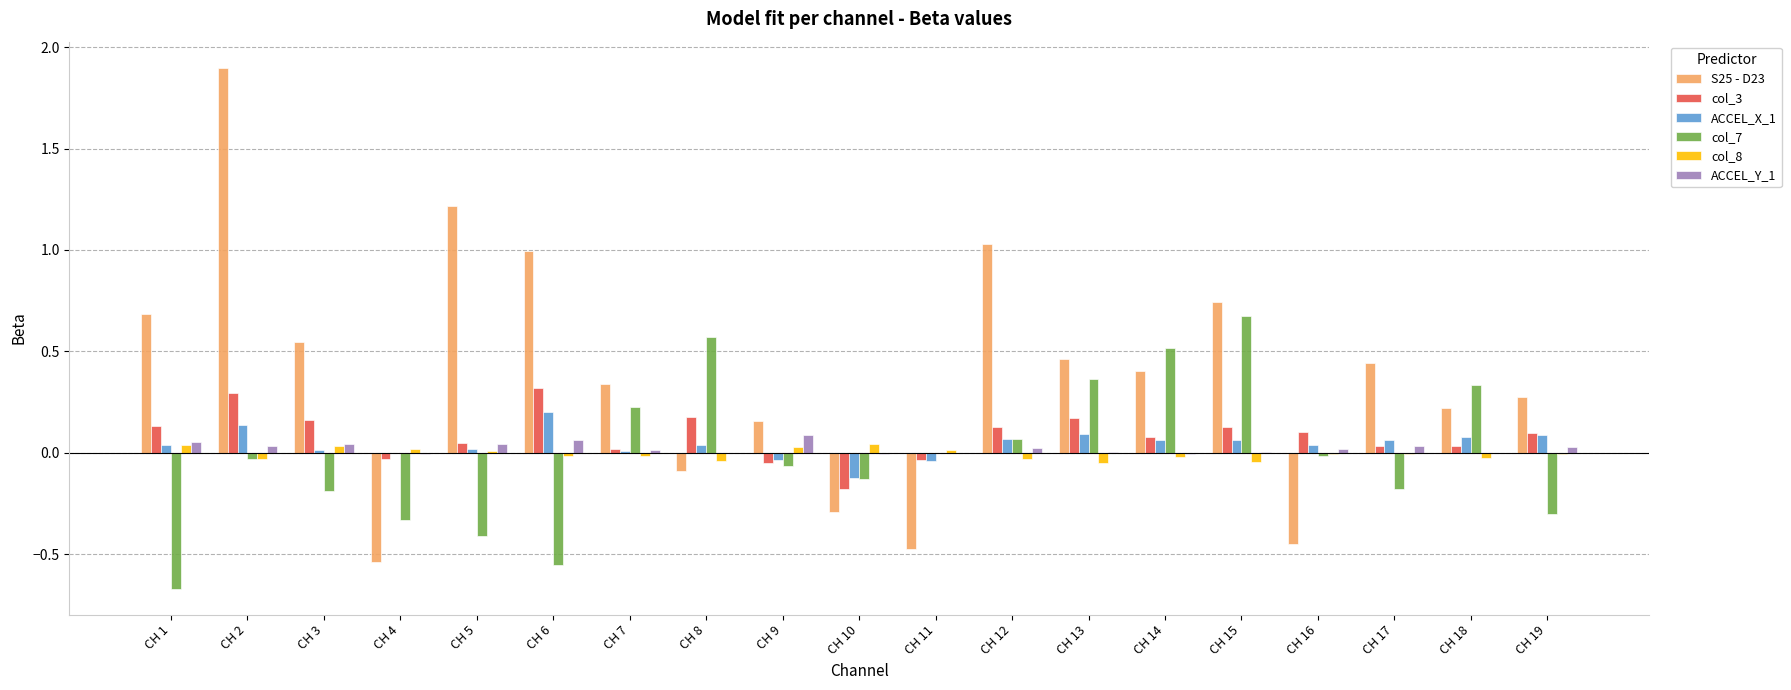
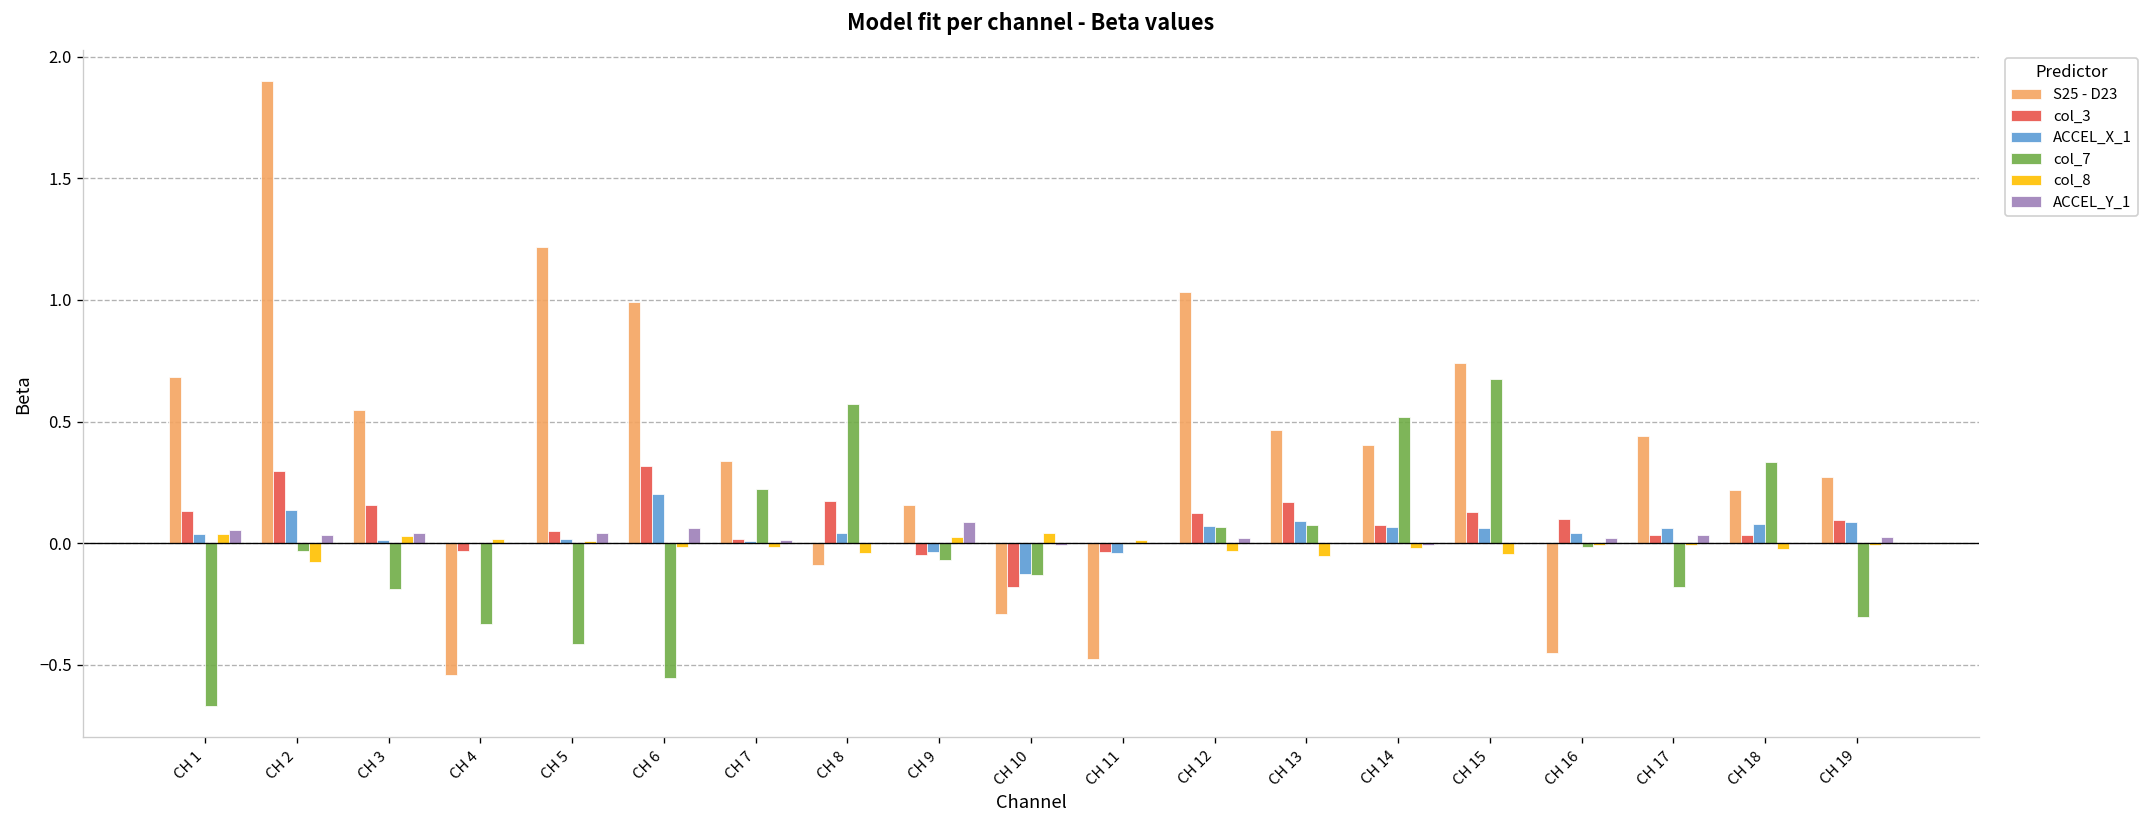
col_8, CH 2: -0.03 -> -0.08
col_7, CH 13: 0.37 -> 0.08
